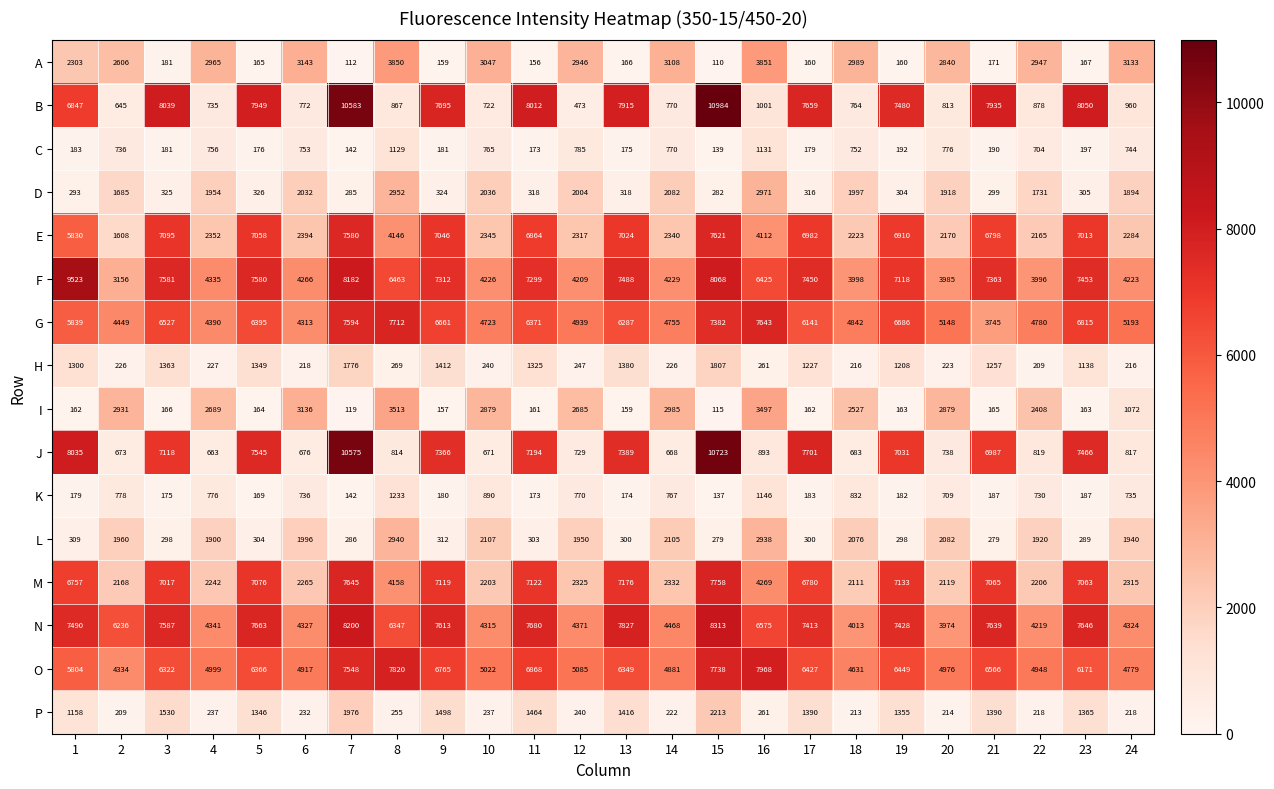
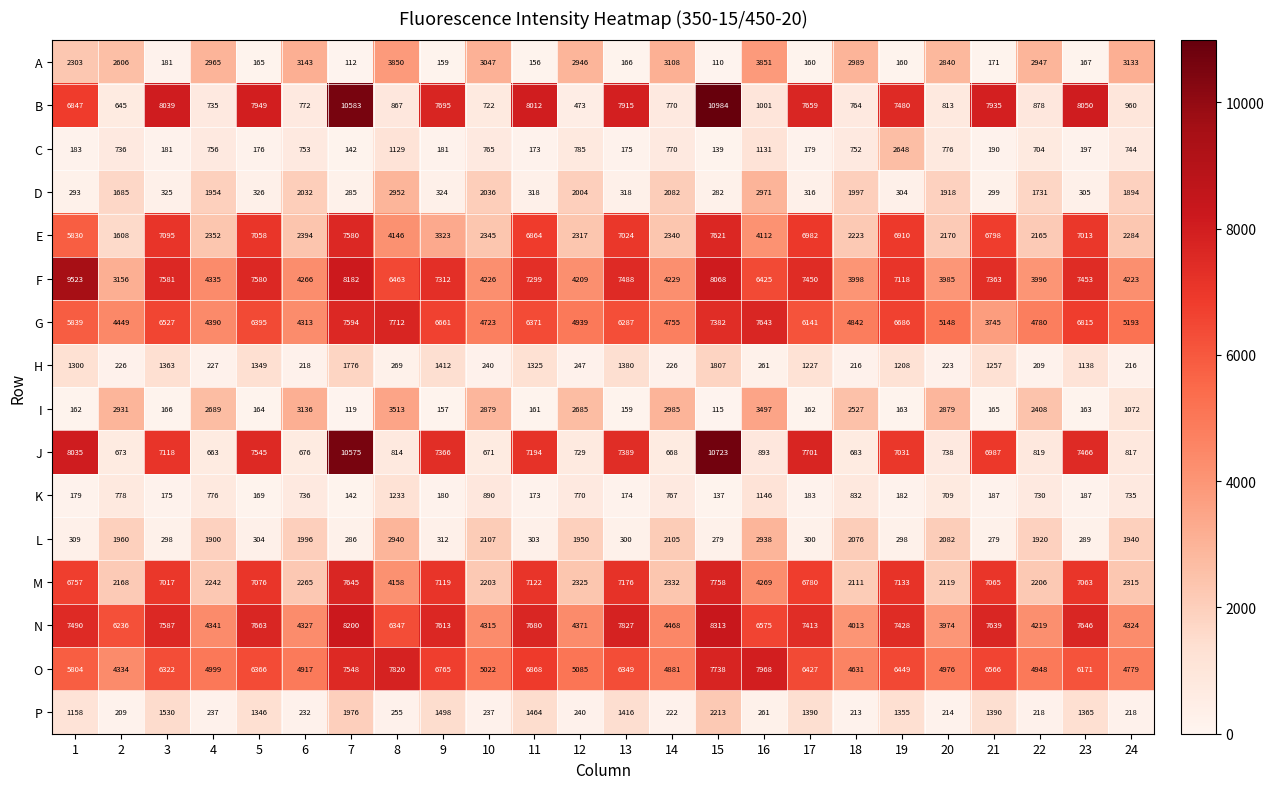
C, 19: 192 -> 2648
E, 9: 7046 -> 3323
